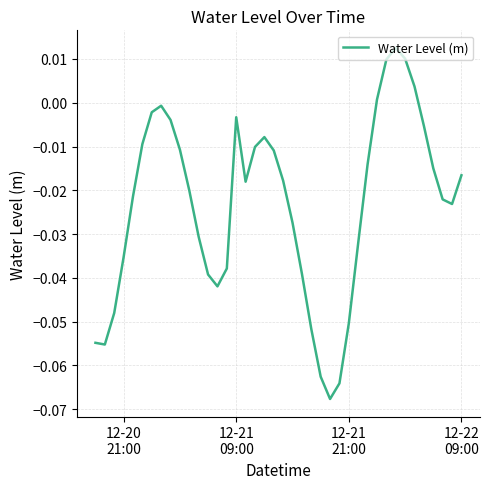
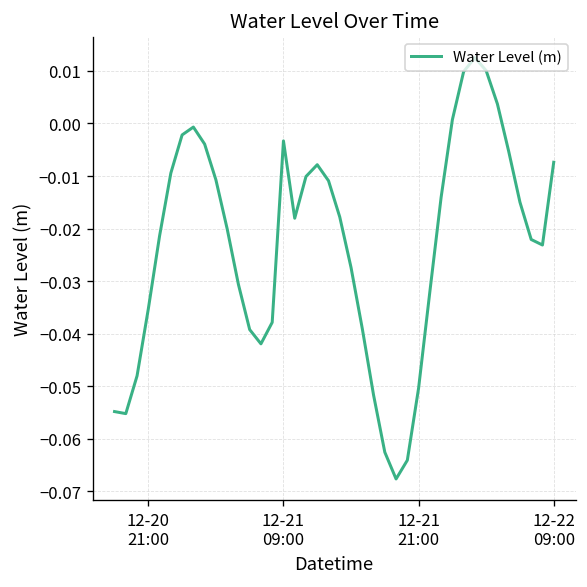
12-22 09:00: -0.017 -> -0.007
